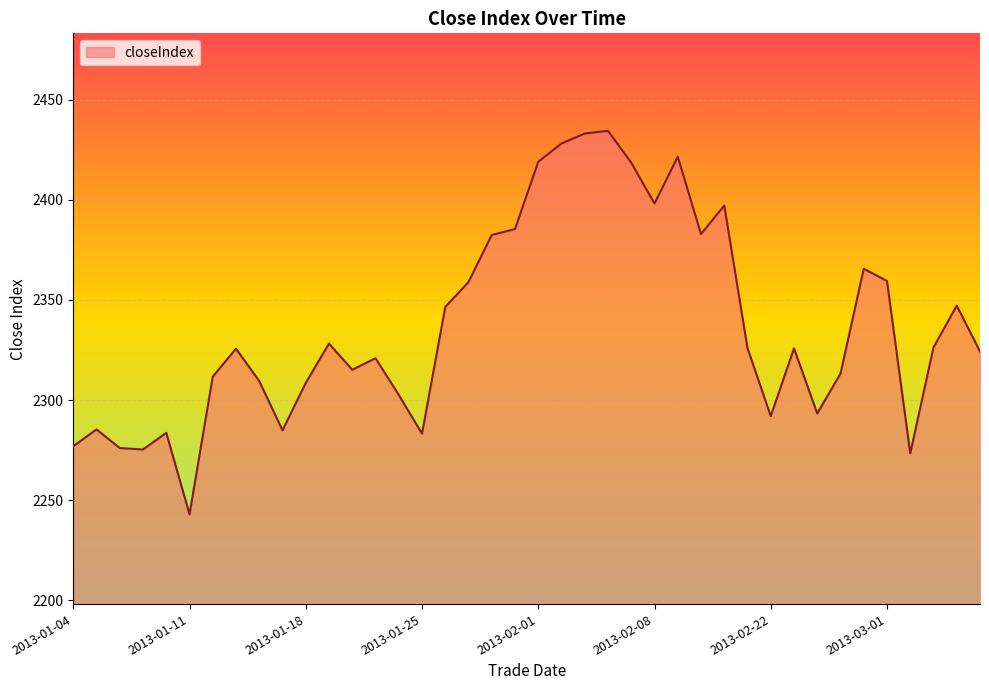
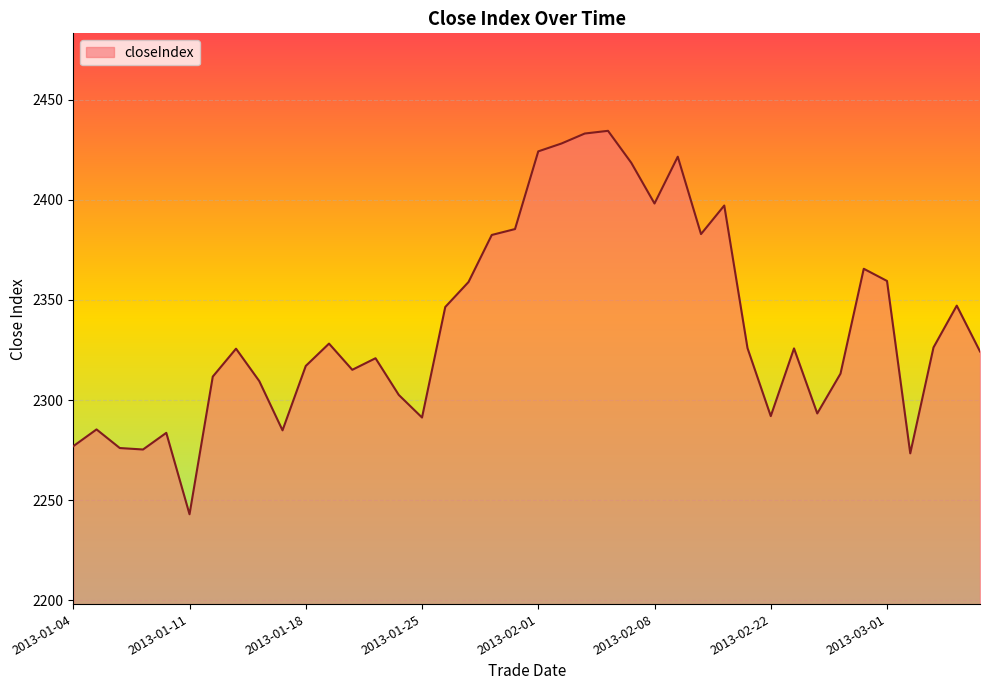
2013-01-18: 2309 -> 2317
2013-01-25: 2283 -> 2291
2013-02-01: 2419 -> 2424
